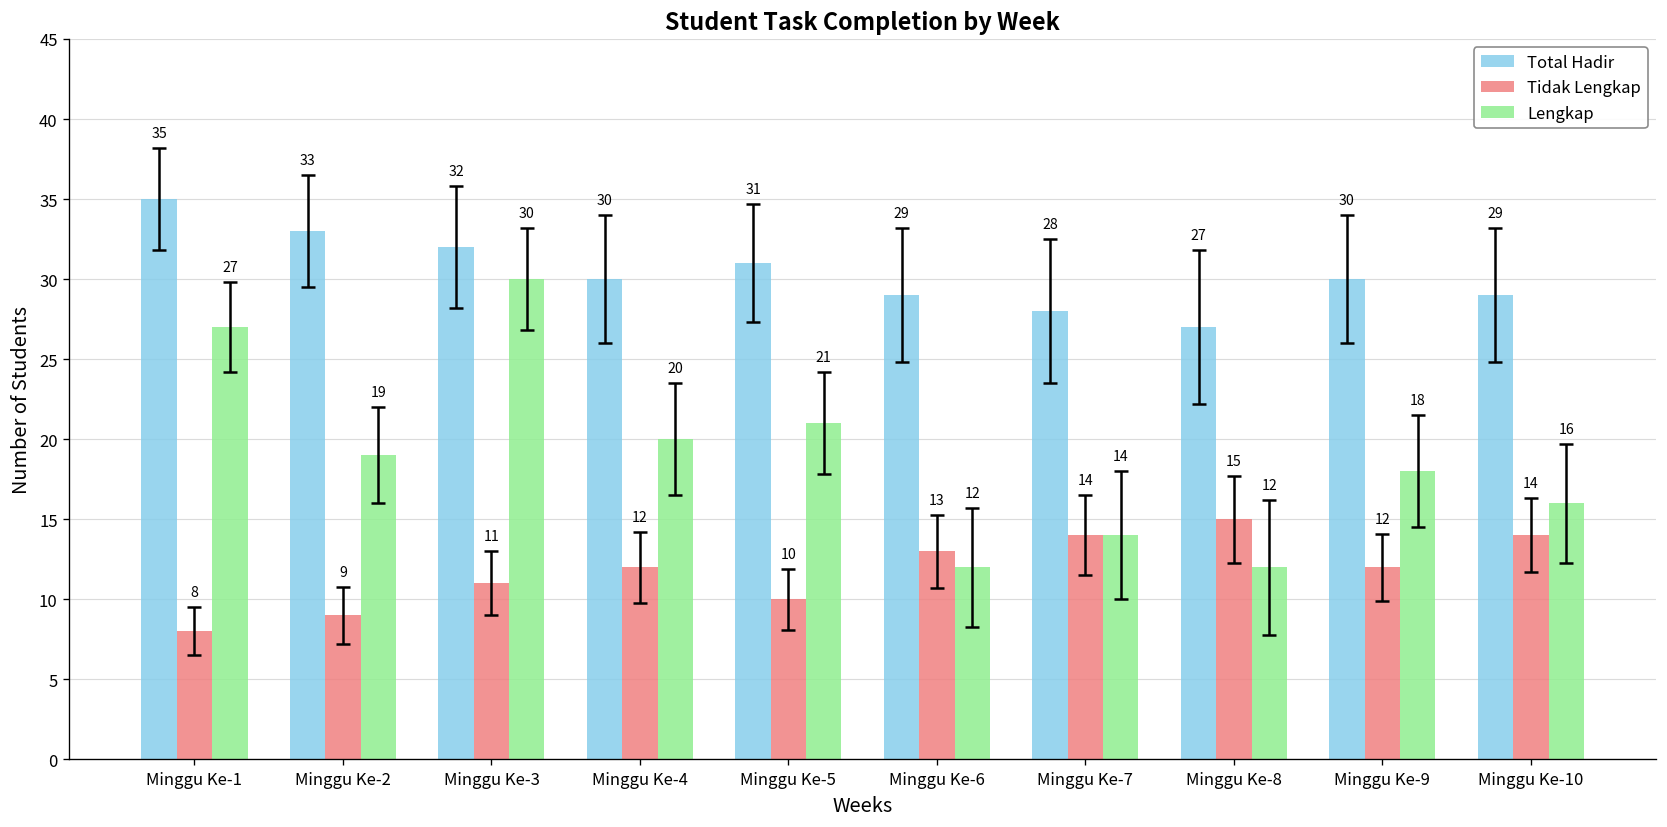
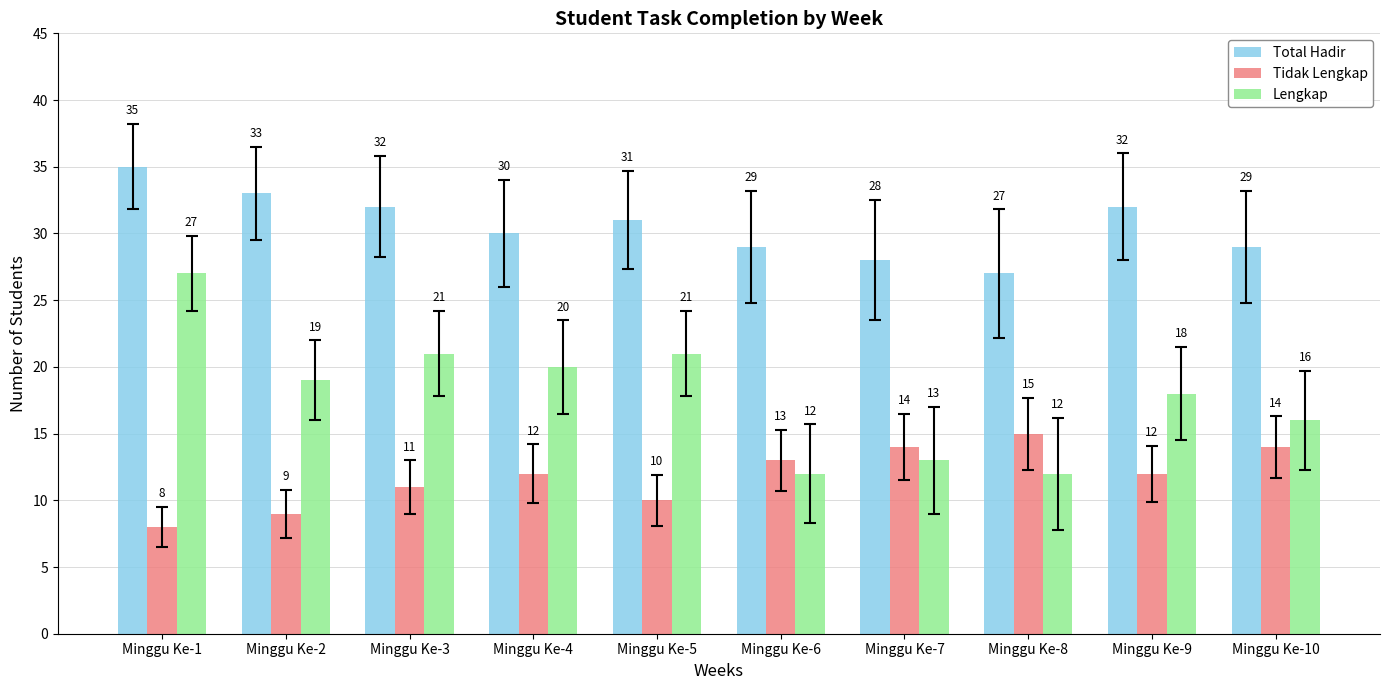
Lengkap, Minggu Ke-3: 30 -> 21
Lengkap, Minggu Ke-7: 14 -> 13
Total Hadir, Minggu Ke-9: 30 -> 32
